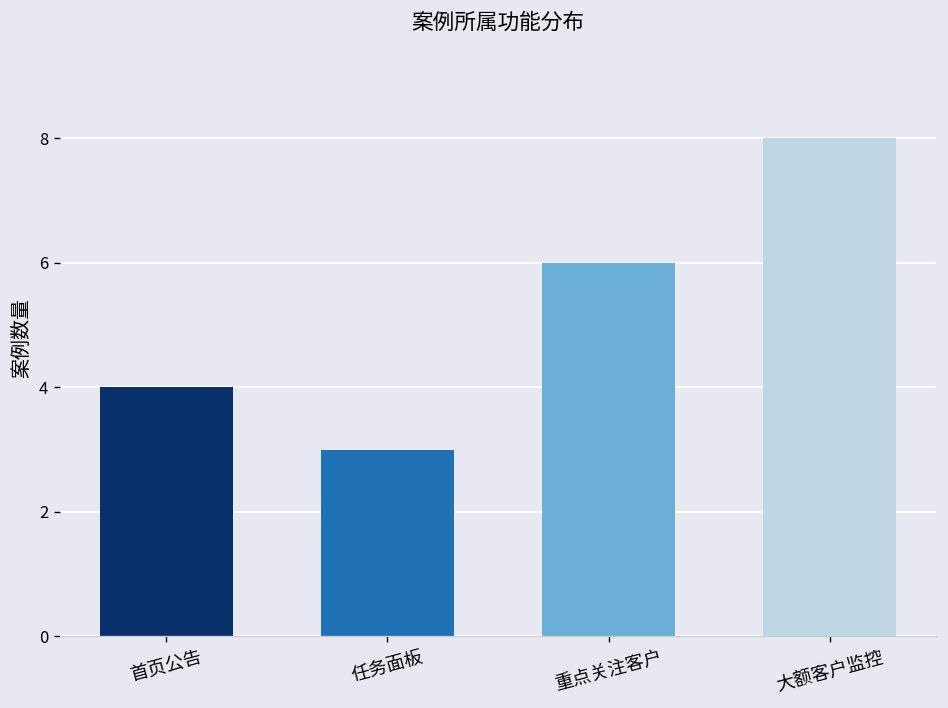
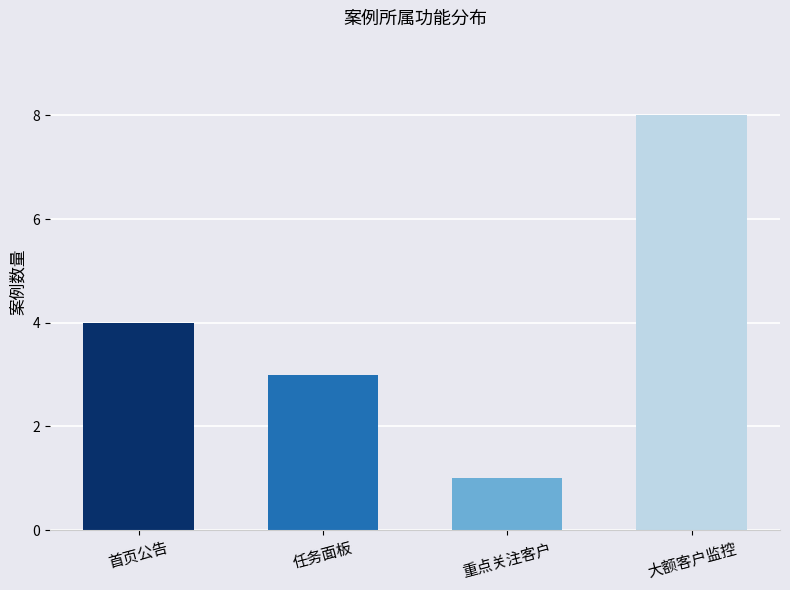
重点关注客户: 6 -> 1
